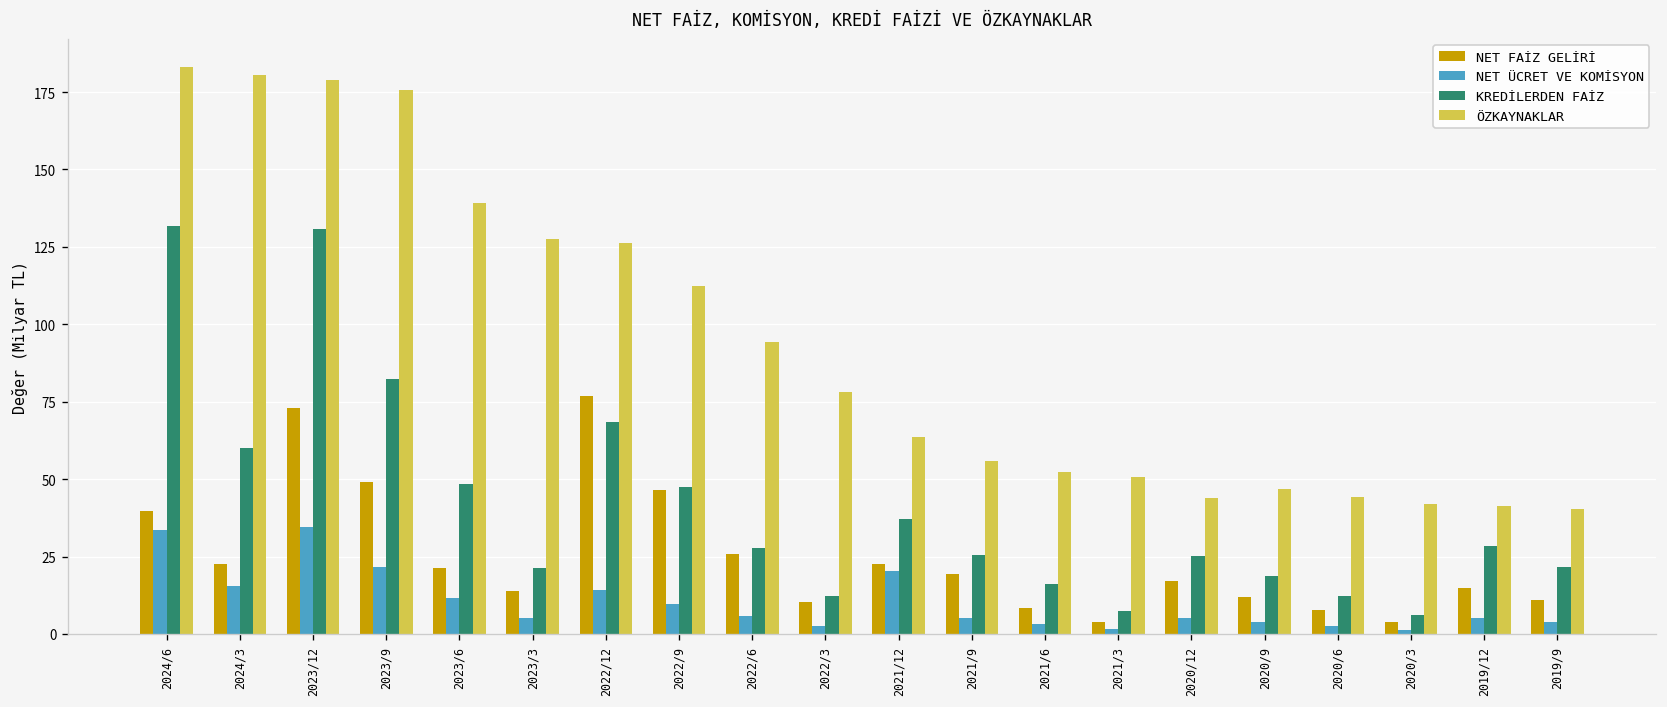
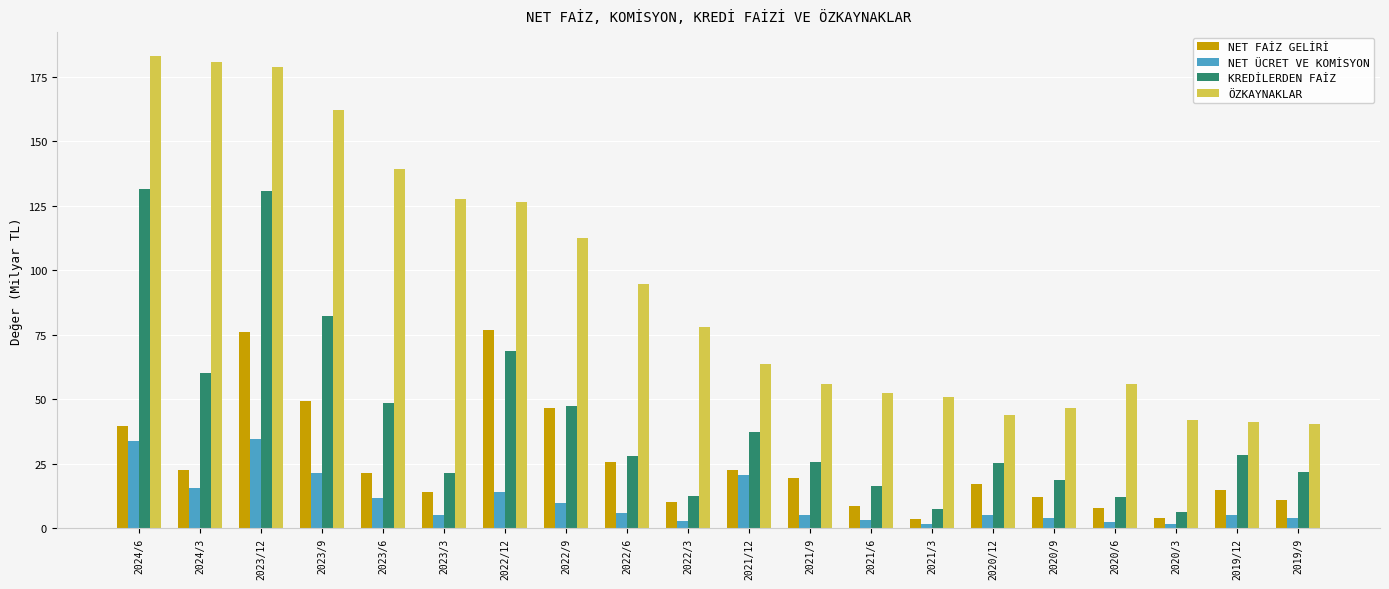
NET FAİZ GELİRİ, 2023/12: 73 -> 76
ÖZKAYNAKLAR, 2023/9: 176 -> 162
ÖZKAYNAKLAR, 2020/6: 44 -> 56
